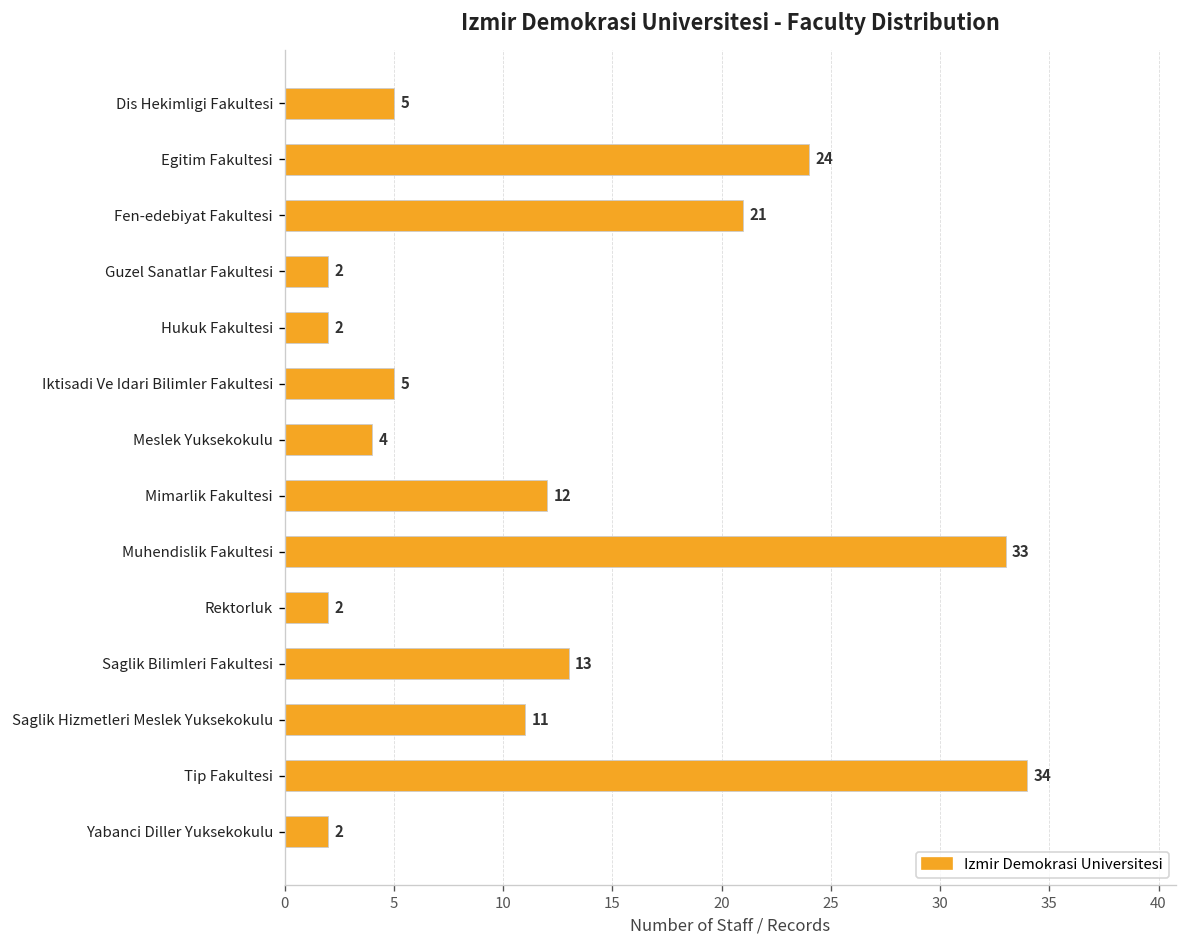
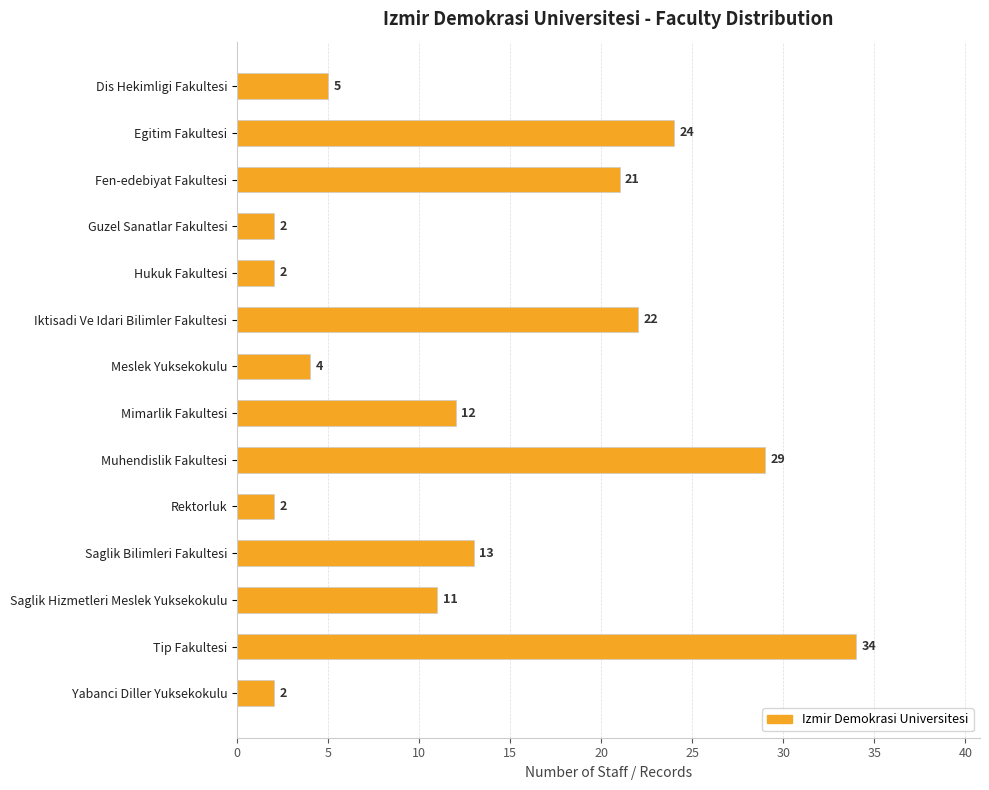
Iktisadi Ve Idari Bilimler Fakultesi: 5 -> 22
Muhendislik Fakultesi: 33 -> 29
